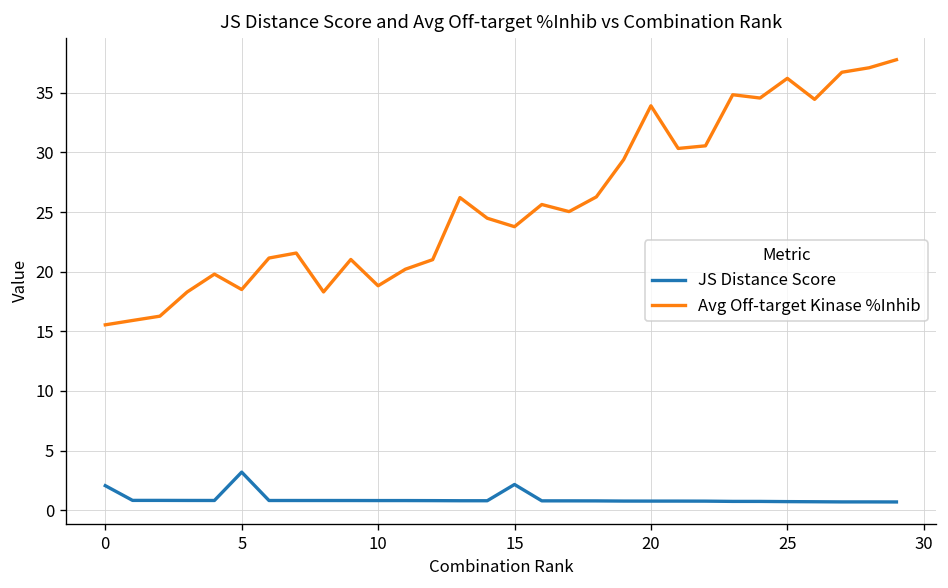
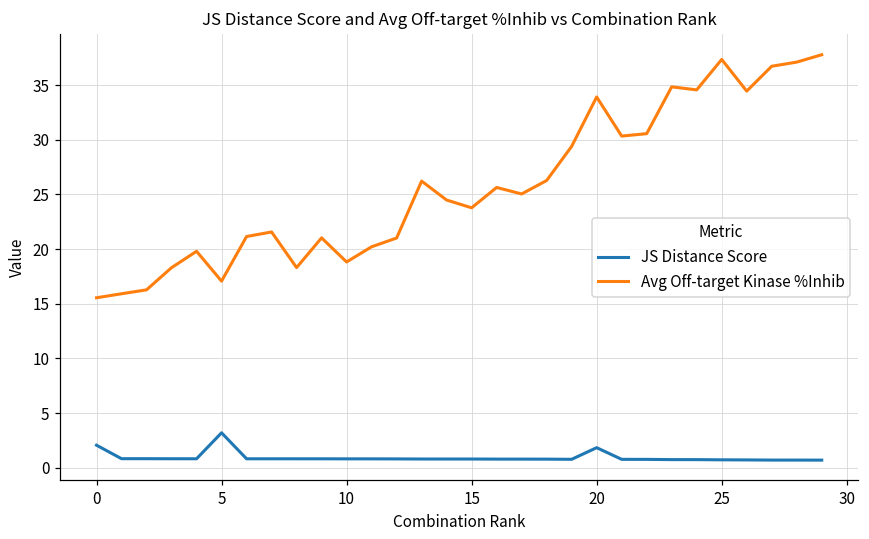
Avg Off-target Kinase %Inhib, 5: 19 -> 17
JS Distance Score, 15: 2 -> 1
JS Distance Score, 20: 1 -> 2
Avg Off-target Kinase %Inhib, 25: 36 -> 37
